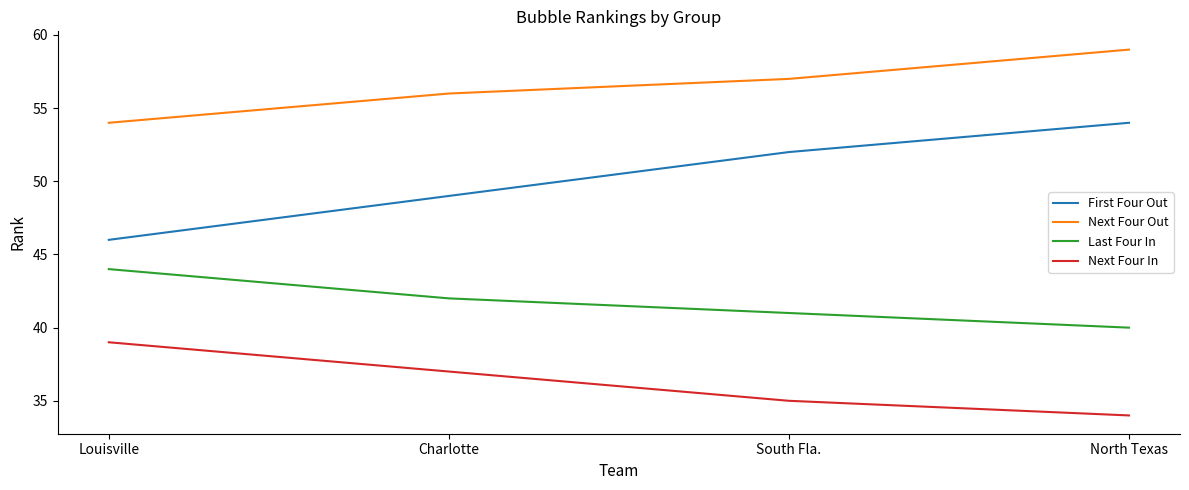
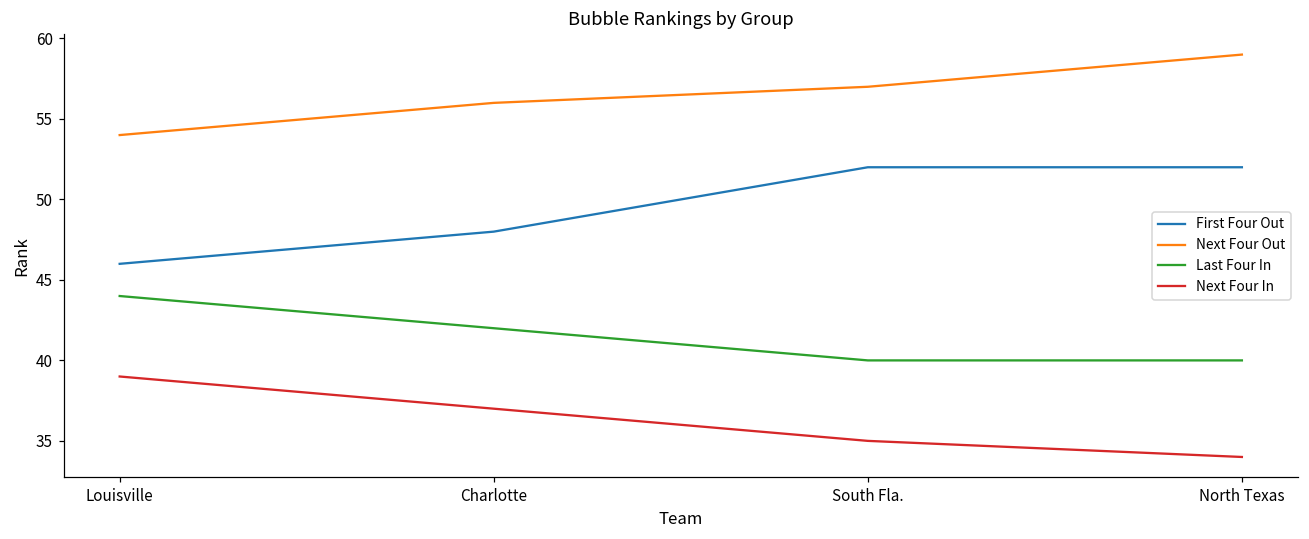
First Four Out, Charlotte: 49 -> 48
Last Four In, South Fla.: 41 -> 40
First Four Out, North Texas: 54 -> 52
